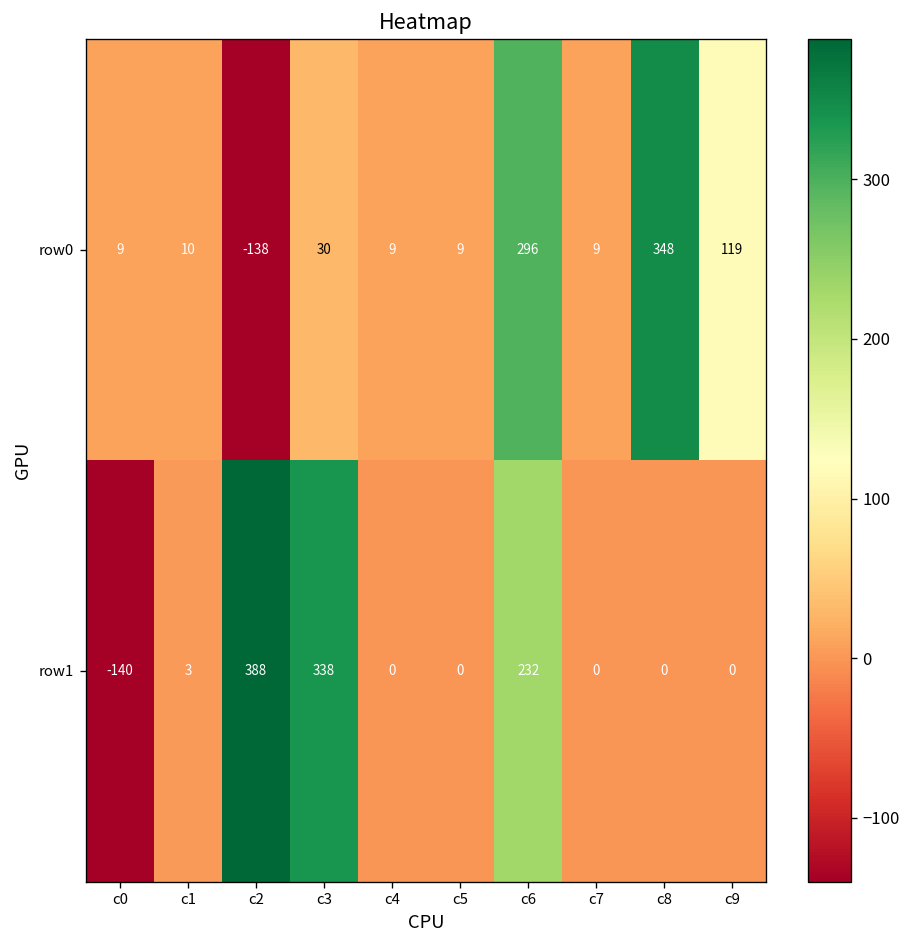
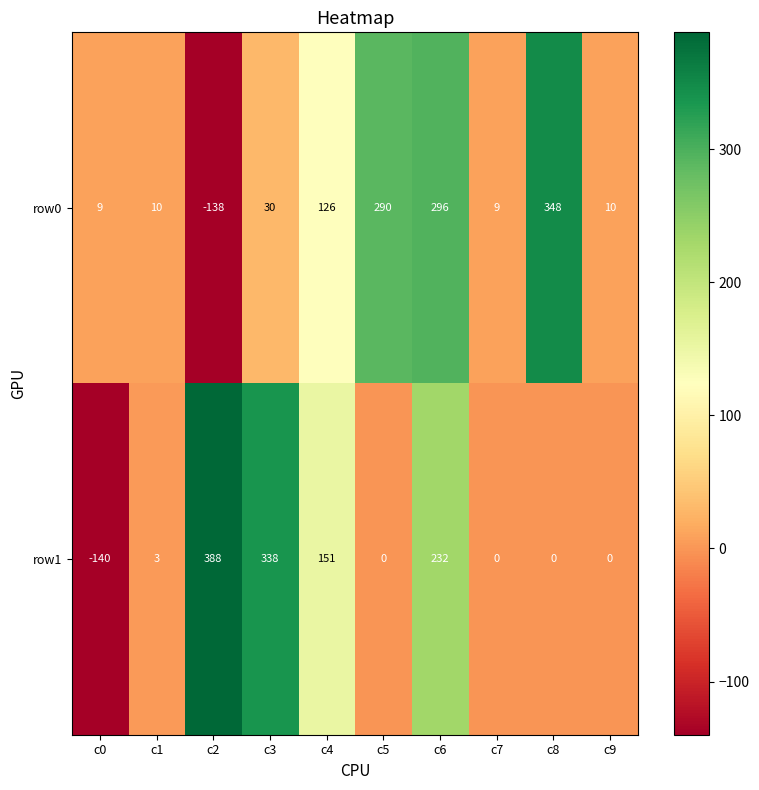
row0, c4: 9 -> 126
row0, c5: 9 -> 290
row0, c9: 119 -> 10
row1, c4: 0 -> 151
